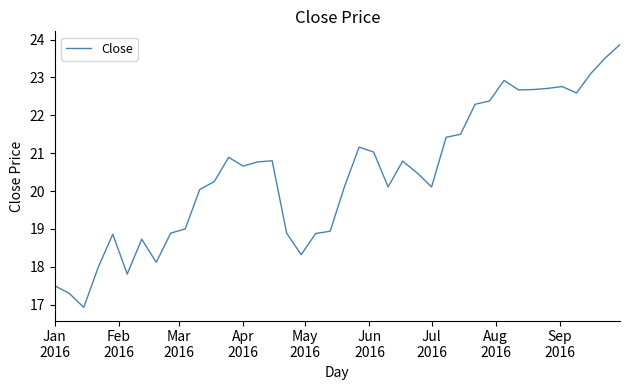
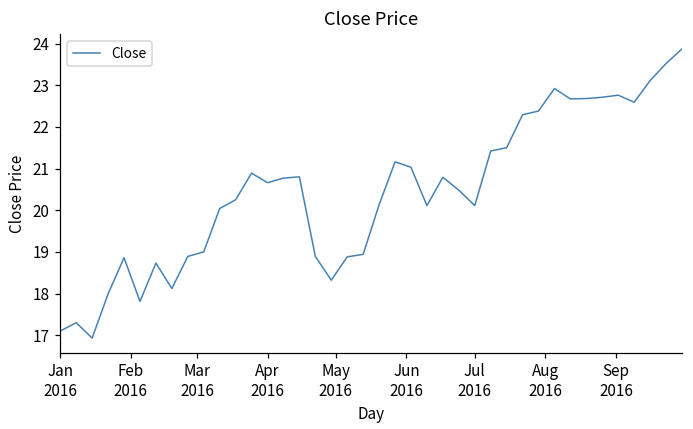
Jan 2016: 17.5 -> 17.1
